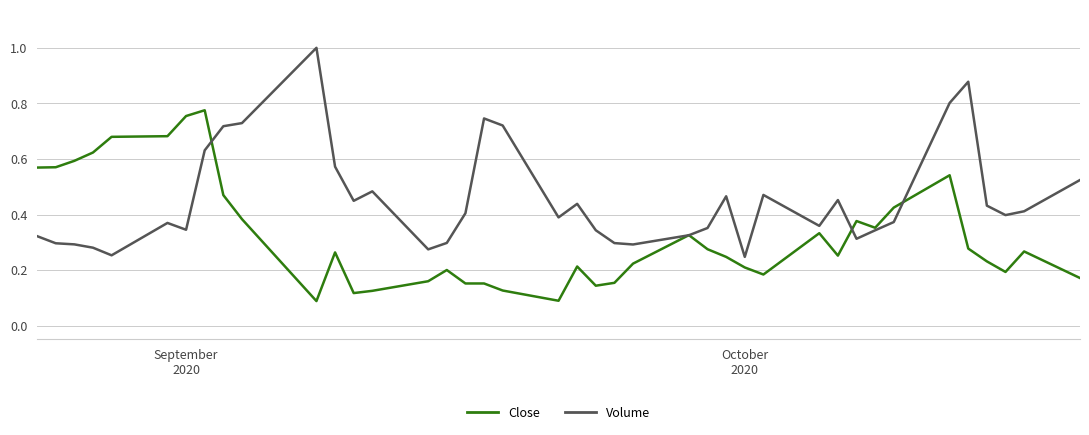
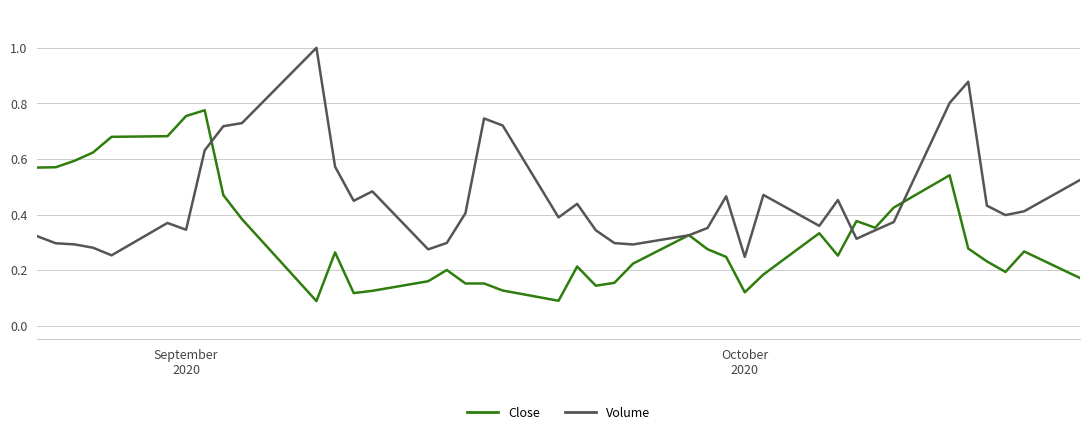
Close, October 2020: 0.21 -> 0.12
